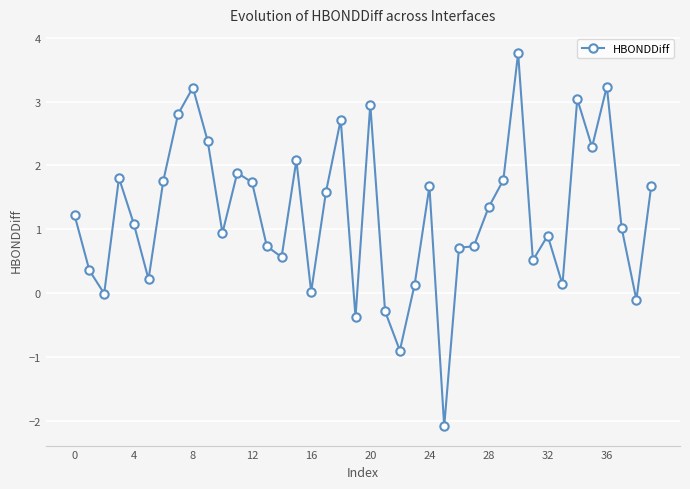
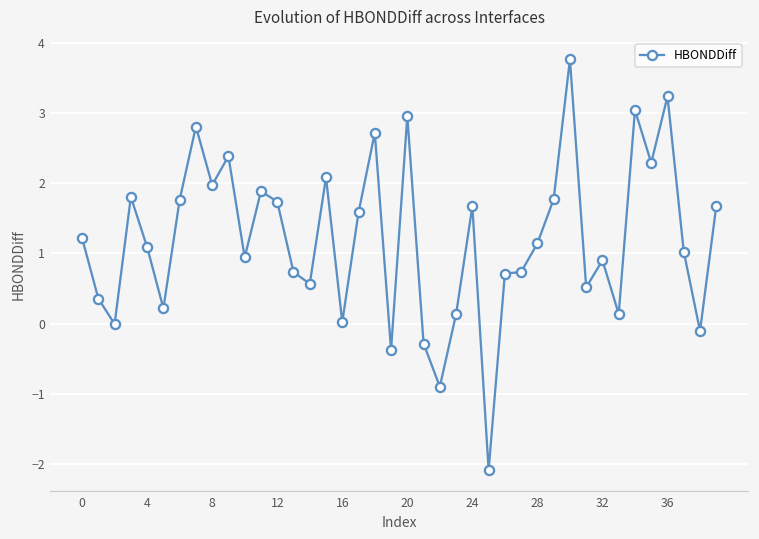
8: 3.2 -> 2.0
28: 1.3 -> 1.1
